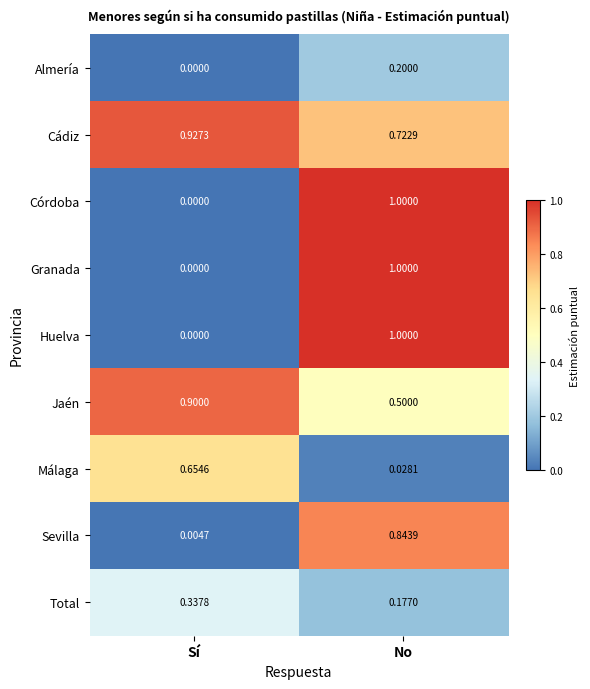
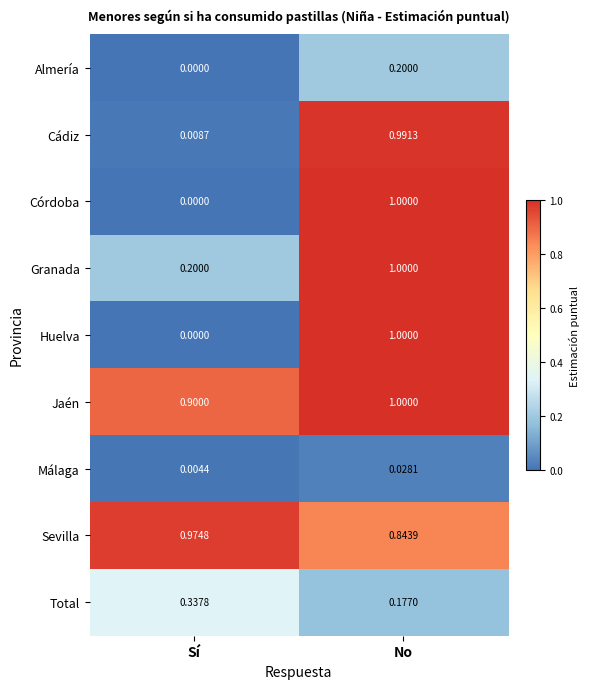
Cádiz, Sí: 0.9273 -> 0.0087
Cádiz, No: 0.7229 -> 0.9913
Granada, Sí: 0.0000 -> 0.2000
Jaén, No: 0.5000 -> 1.0000
Málaga, Sí: 0.6546 -> 0.0044
Sevilla, Sí: 0.0047 -> 0.9748
